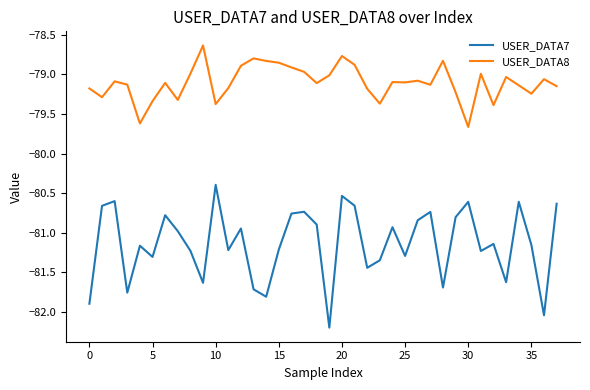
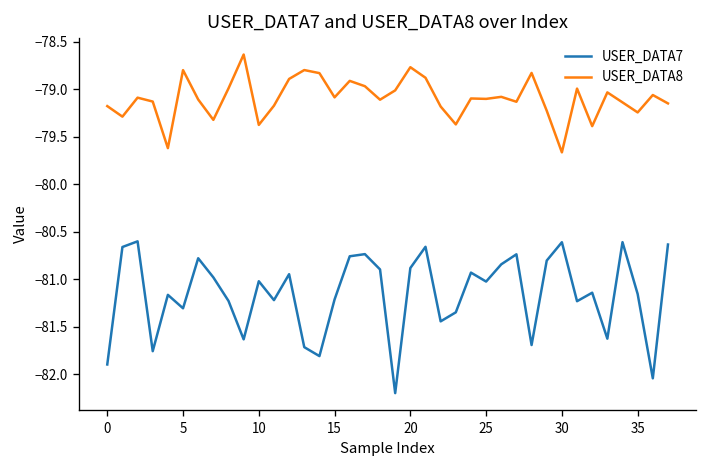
USER_DATA8, 5: -79.3 -> -78.8
USER_DATA7, 10: -80.4 -> -81.0
USER_DATA8, 15: -78.9 -> -79.1
USER_DATA7, 20: -80.5 -> -80.9
USER_DATA7, 25: -81.3 -> -81.0
